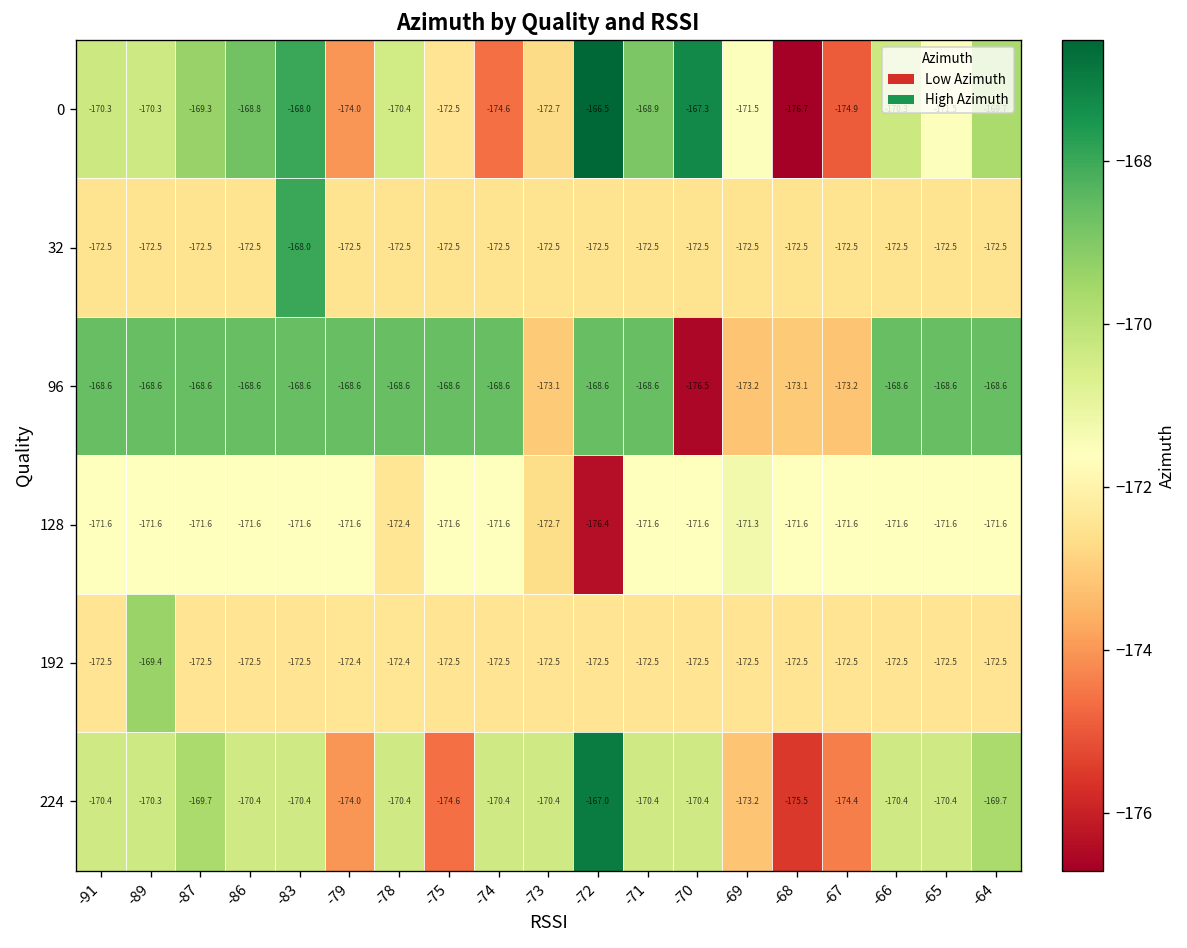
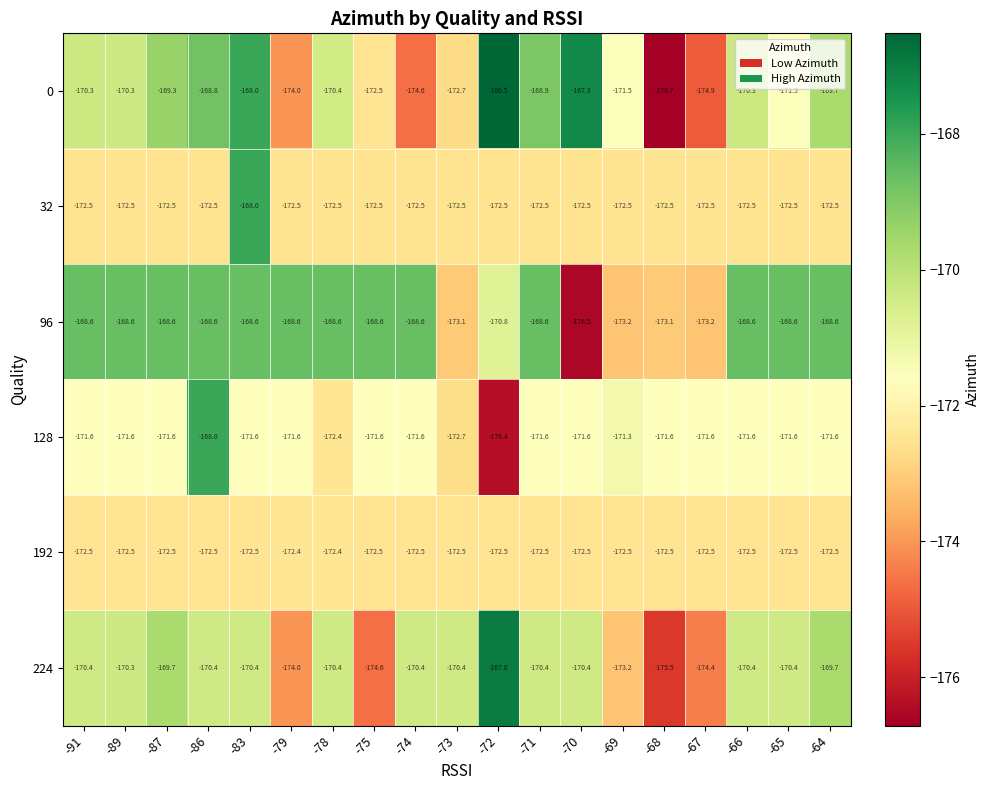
96, -72: -168.6 -> -170.8
128, -86: -171.6 -> -168.0
192, -89: -169.4 -> -172.5
